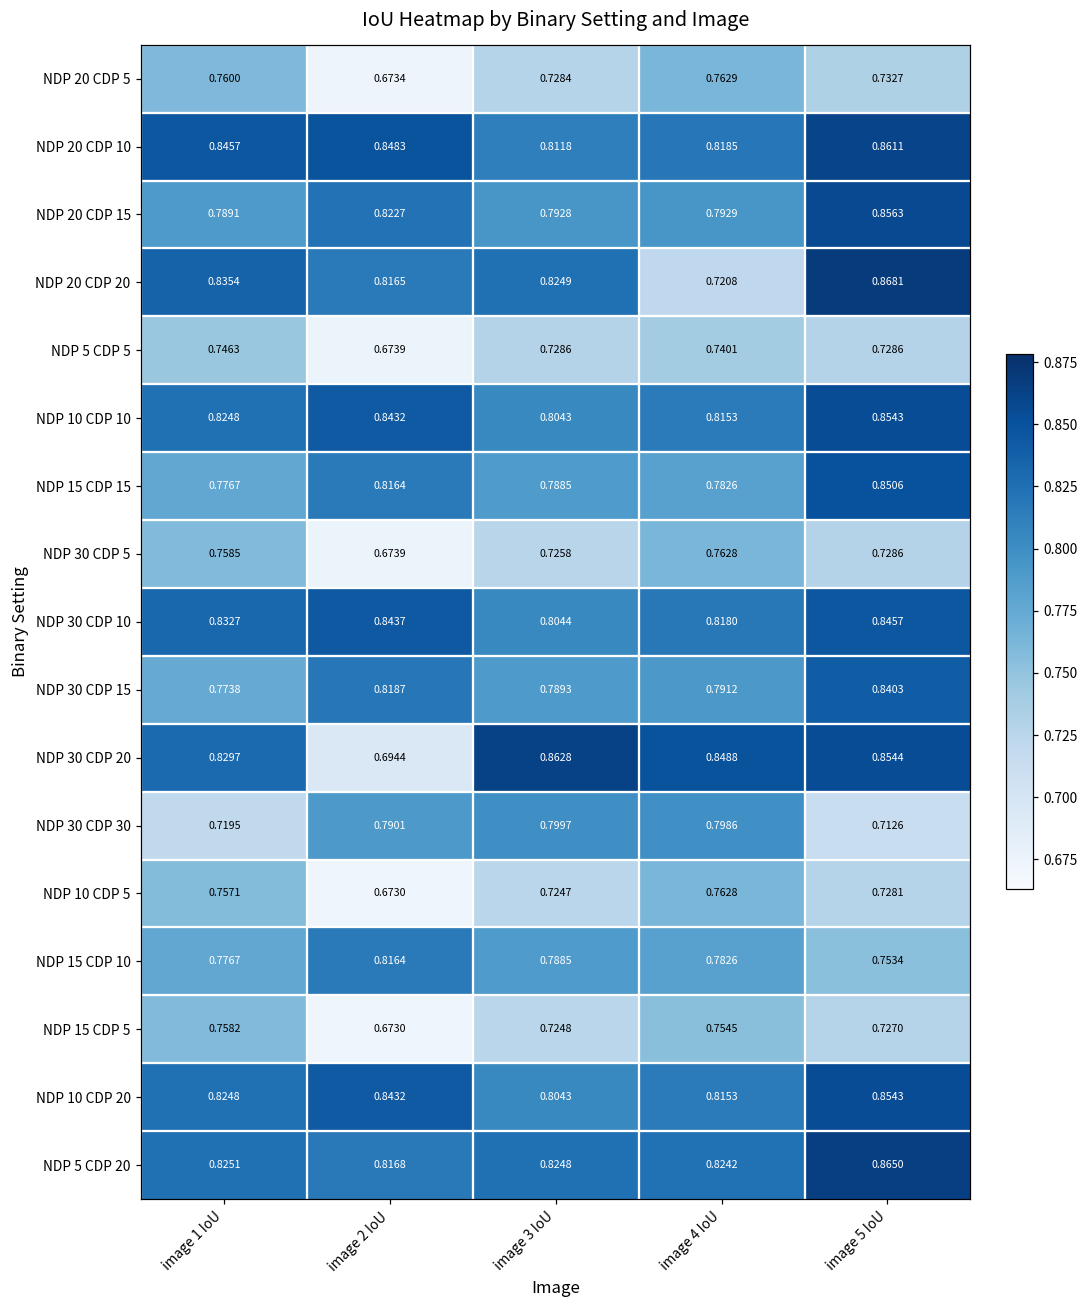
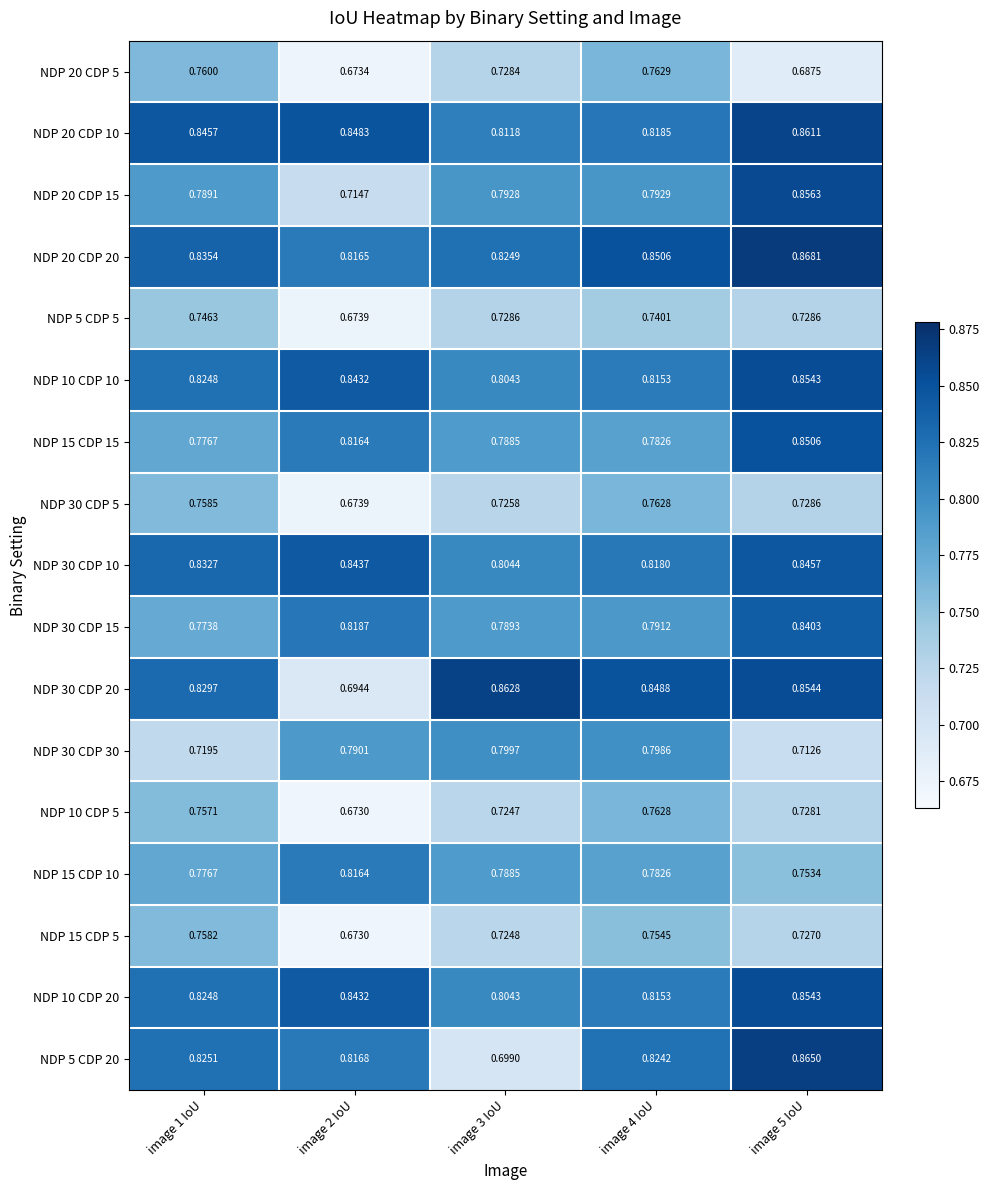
NDP 20 CDP 5, image 5 IoU: 0.7327 -> 0.6875
NDP 20 CDP 15, image 2 IoU: 0.8227 -> 0.7147
NDP 20 CDP 20, image 4 IoU: 0.7208 -> 0.8506
NDP 5 CDP 20, image 3 IoU: 0.8248 -> 0.6990
